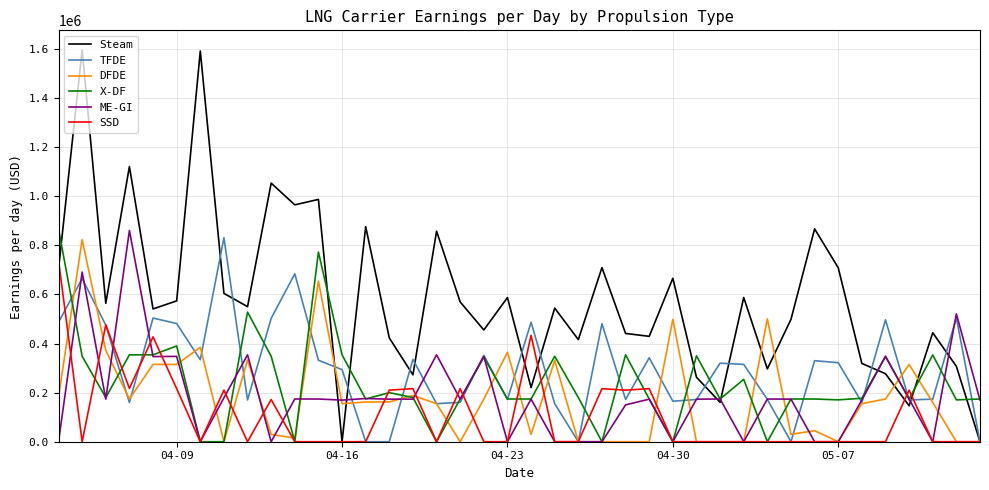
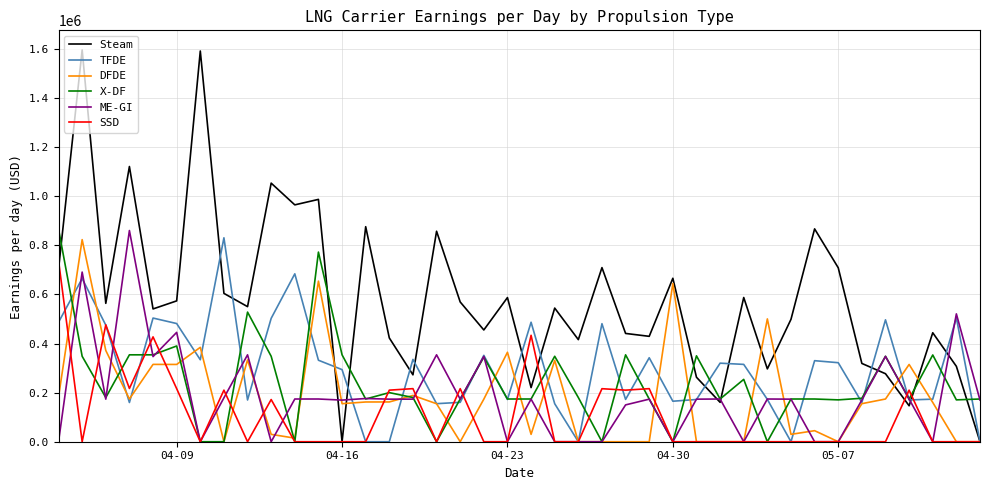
ME-GI, 04-09: 350000 -> 450000
DFDE, 04-30: 500000 -> 640000
